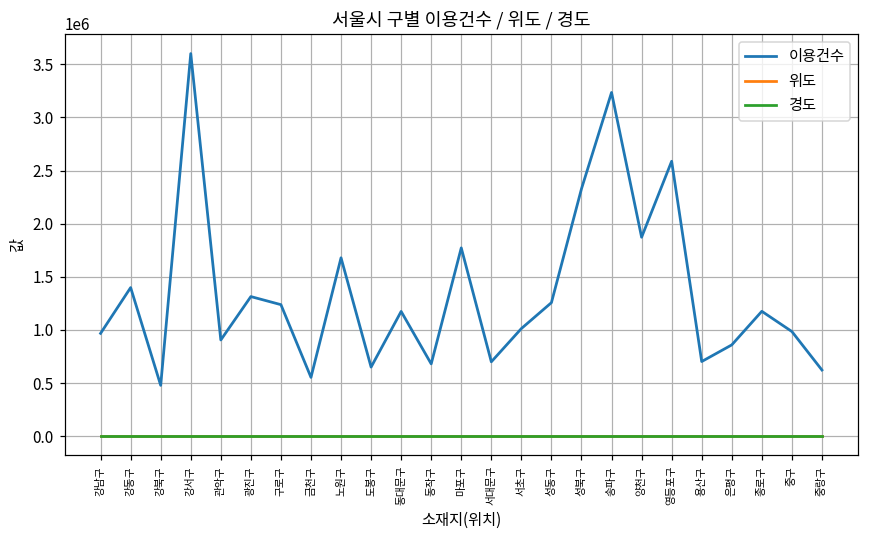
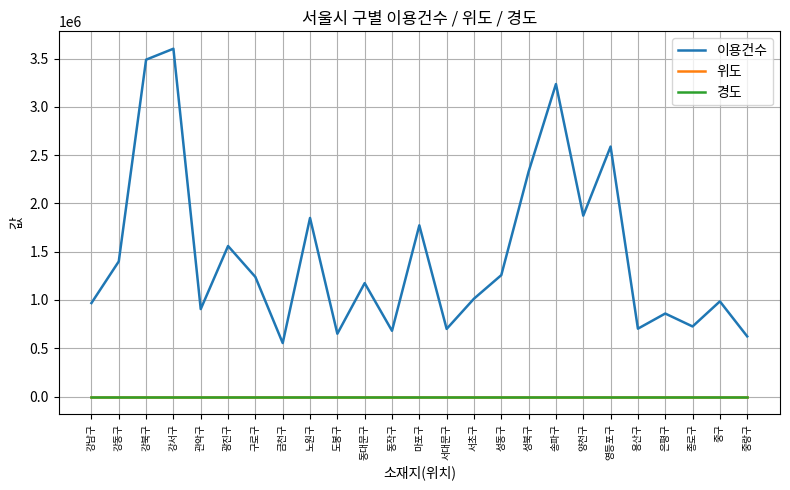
이용건수, 강북구: 500000 -> 3500000
이용건수, 광진구: 1300000 -> 1600000
이용건수, 노원구: 1700000 -> 1800000
이용건수, 종로구: 1200000 -> 700000
